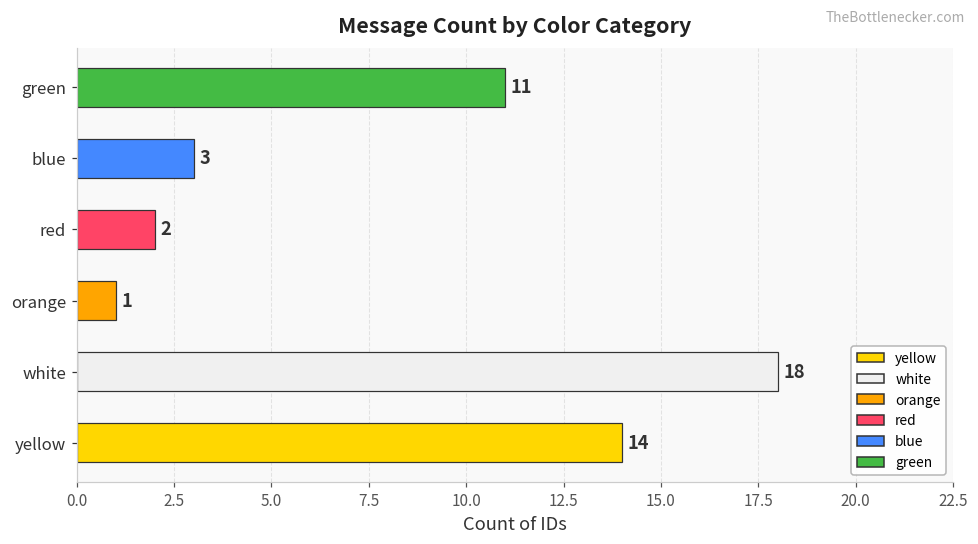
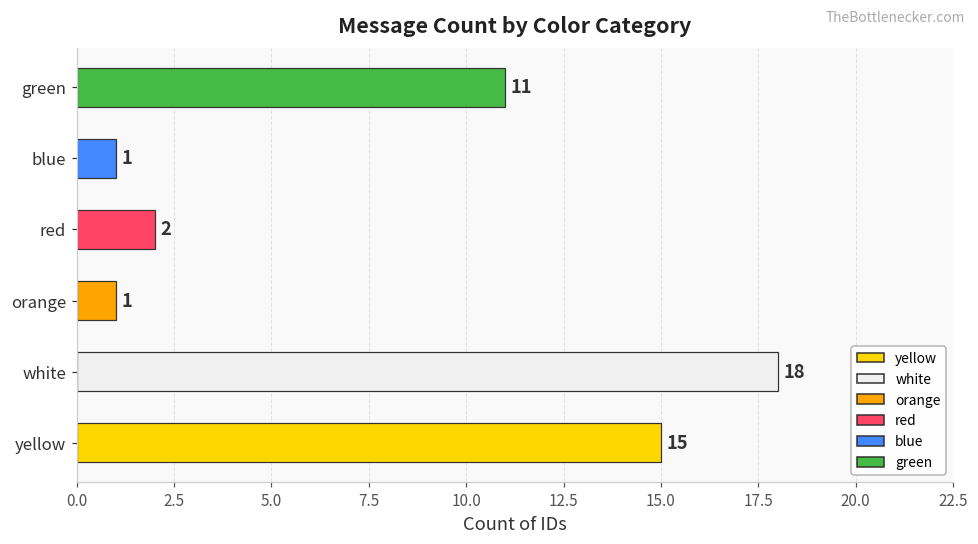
blue: 3 -> 1
yellow: 14 -> 15
